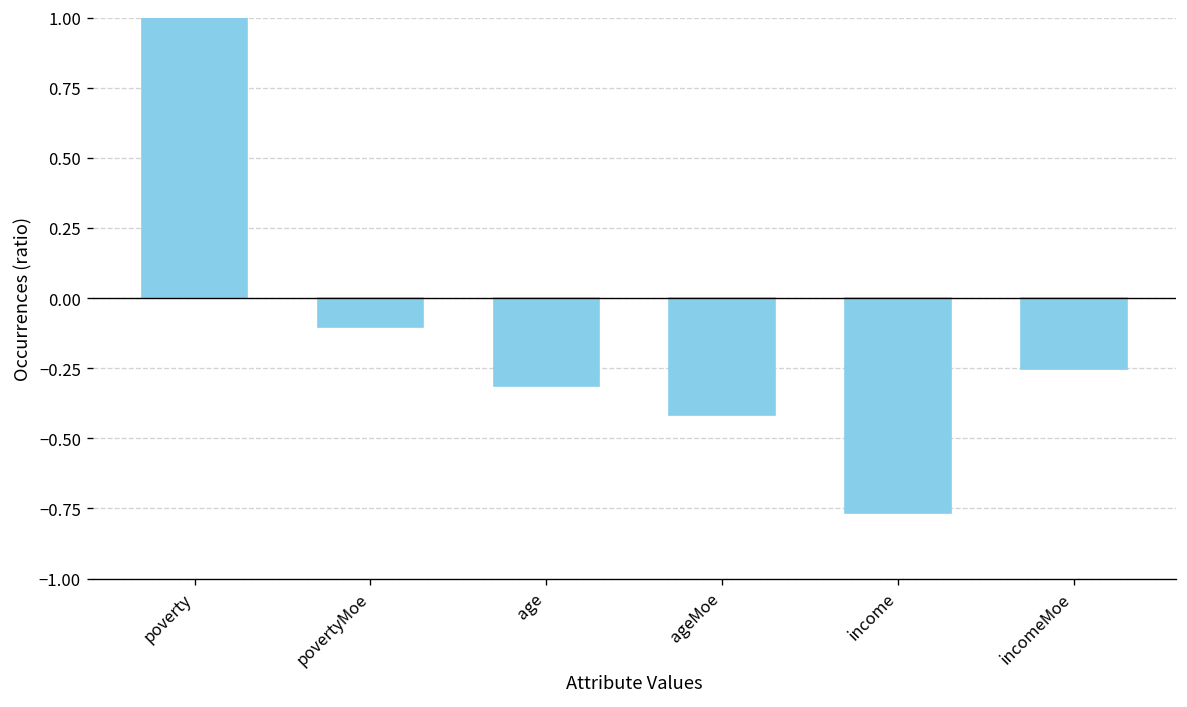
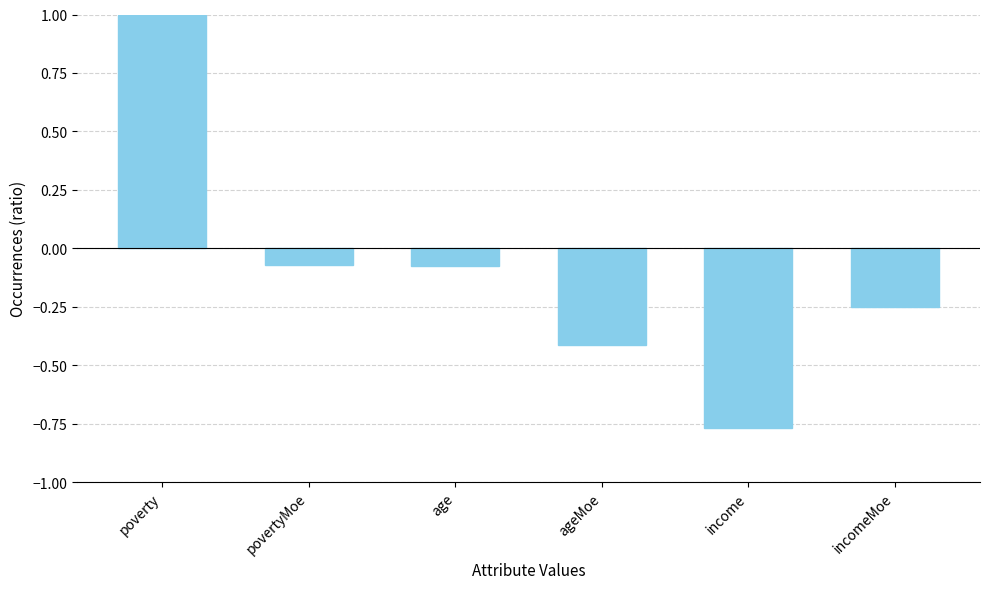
povertyMoe: -0.10 -> -0.07
age: -0.31 -> -0.08
